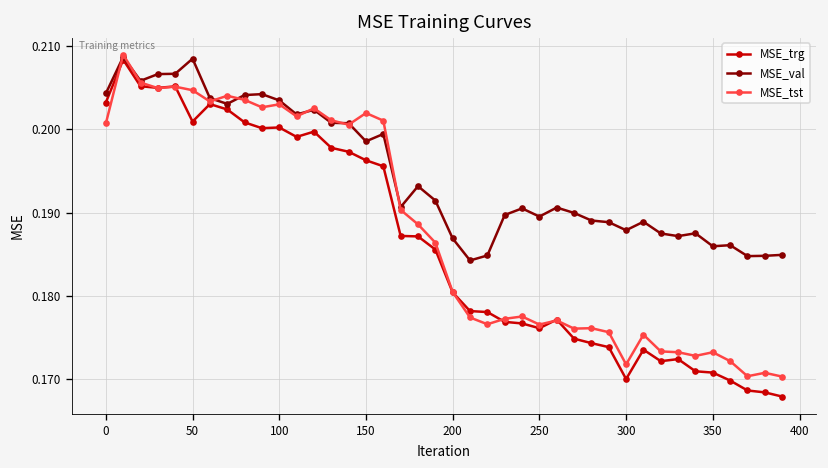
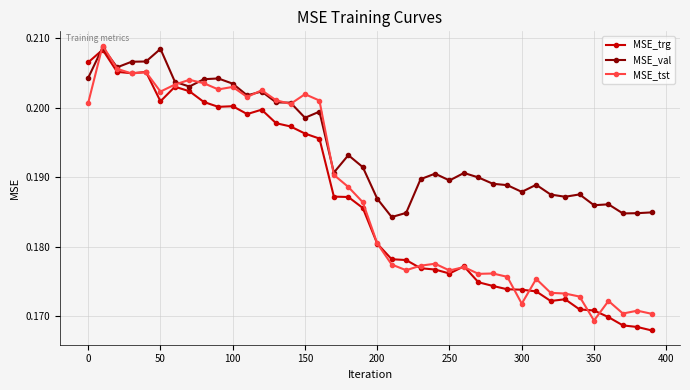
MSE_trg, 0: 0.203 -> 0.207
MSE_tst, 50: 0.205 -> 0.202
MSE_trg, 300: 0.170 -> 0.174
MSE_tst, 350: 0.173 -> 0.169
